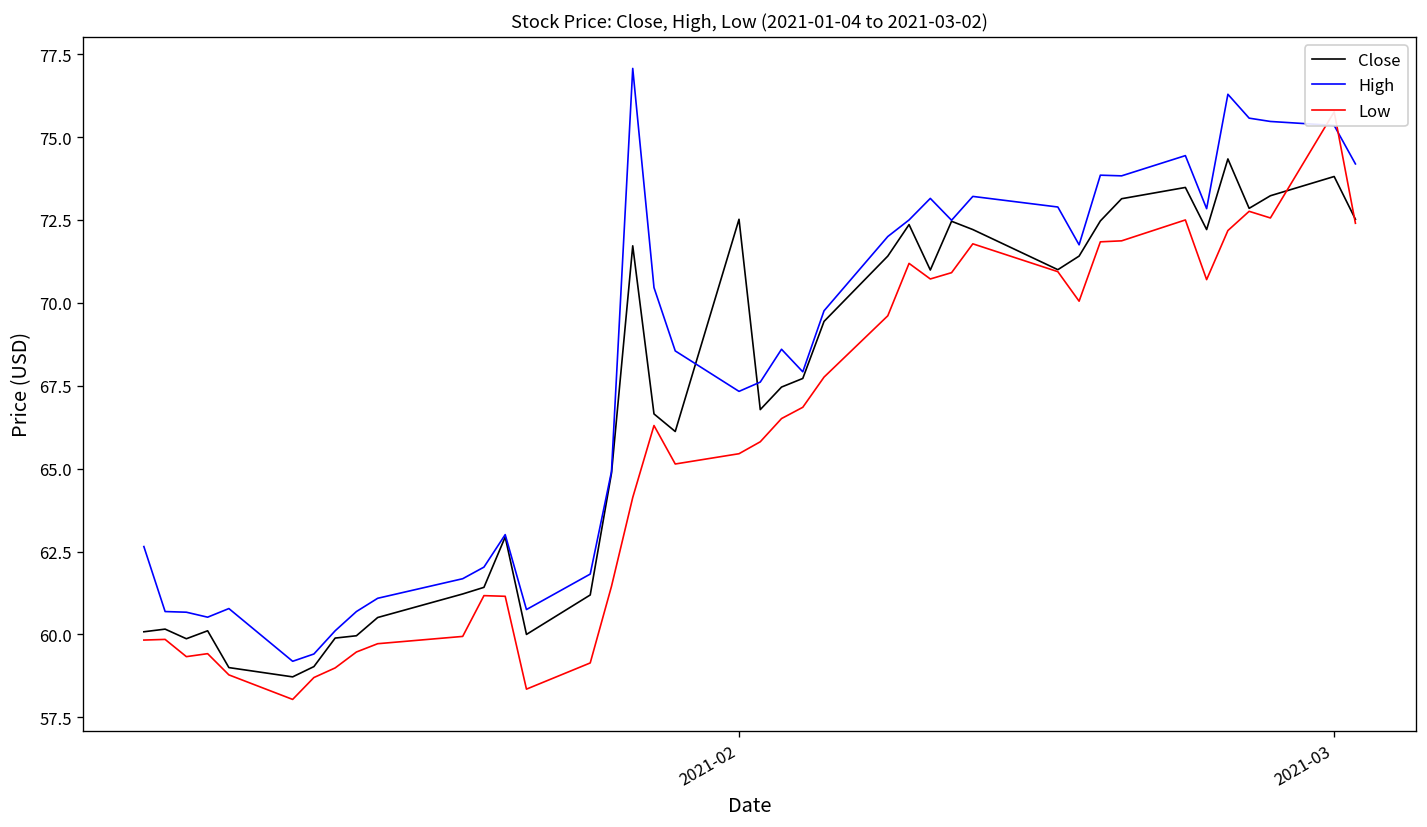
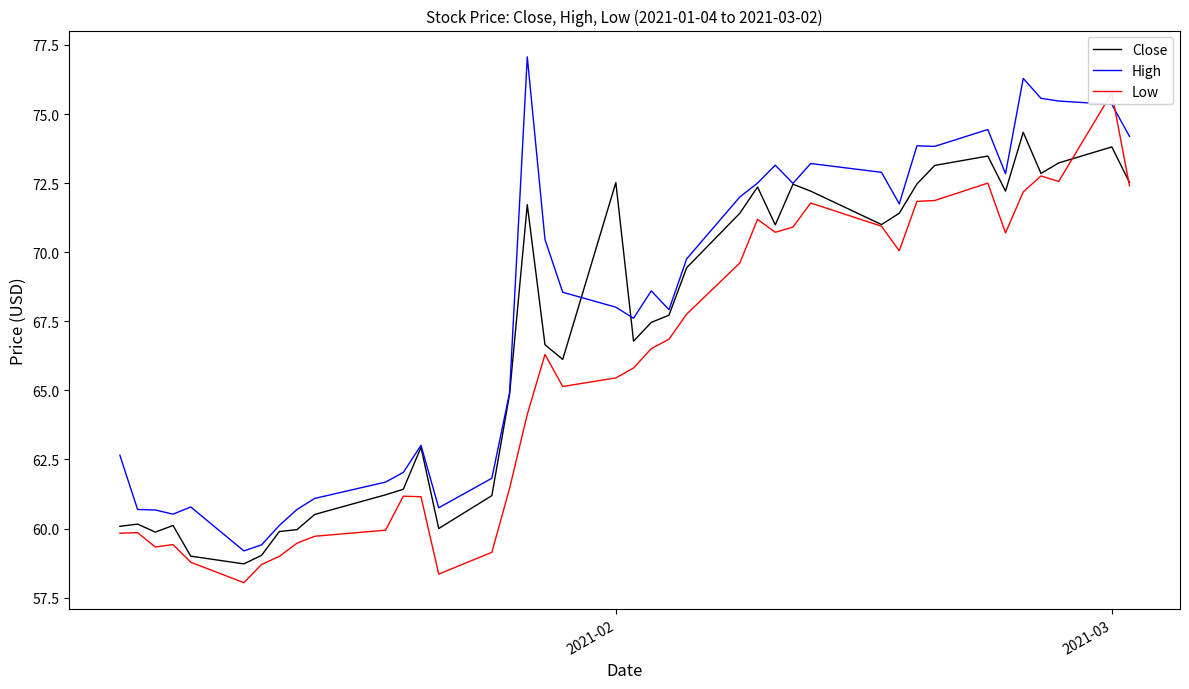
High, 2021-02: 67.3 -> 68.0
